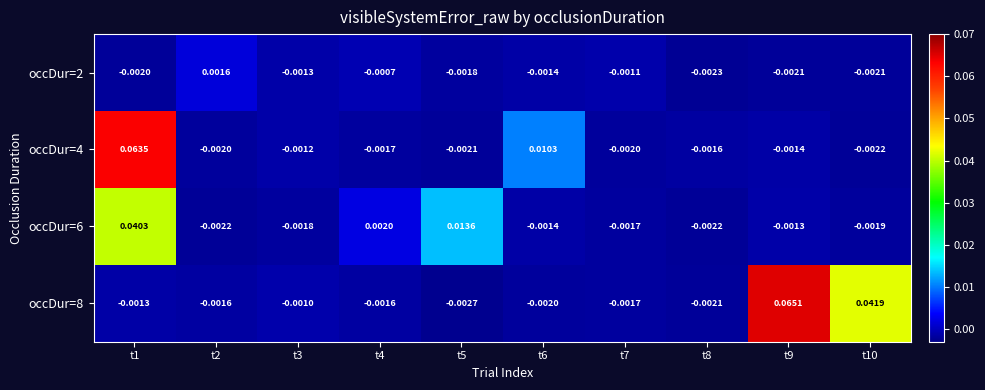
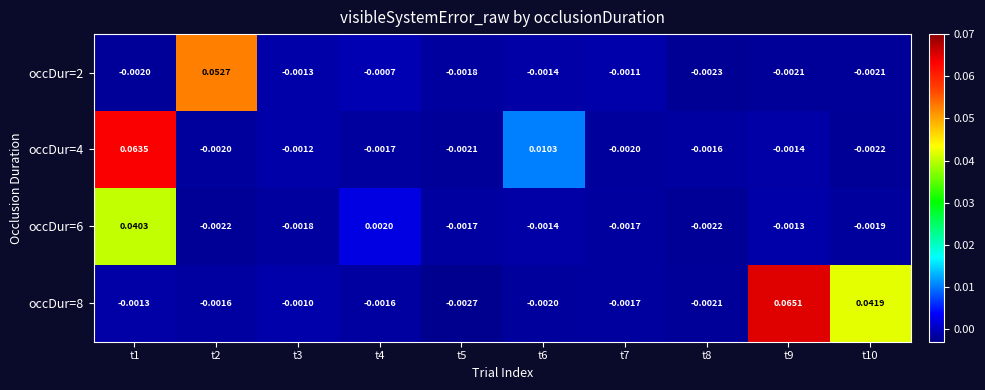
occDur=2, t2: 0.0016 -> 0.0527
occDur=6, t5: 0.0136 -> -0.0017
